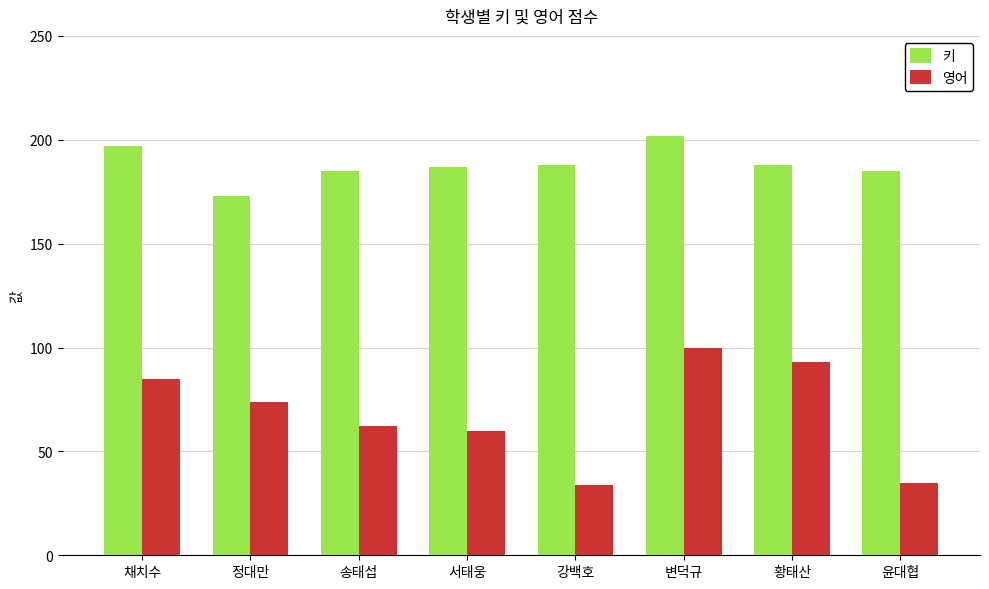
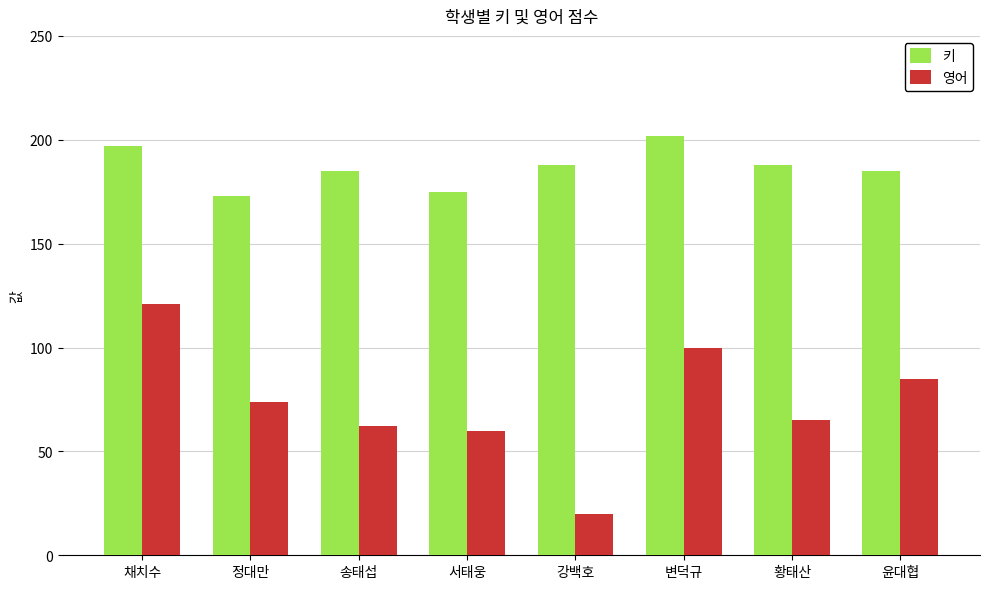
영어, 채치수: 85 -> 121
키, 서태웅: 187 -> 175
영어, 강백호: 34 -> 20
영어, 황태산: 93 -> 65
영어, 윤대협: 35 -> 85
